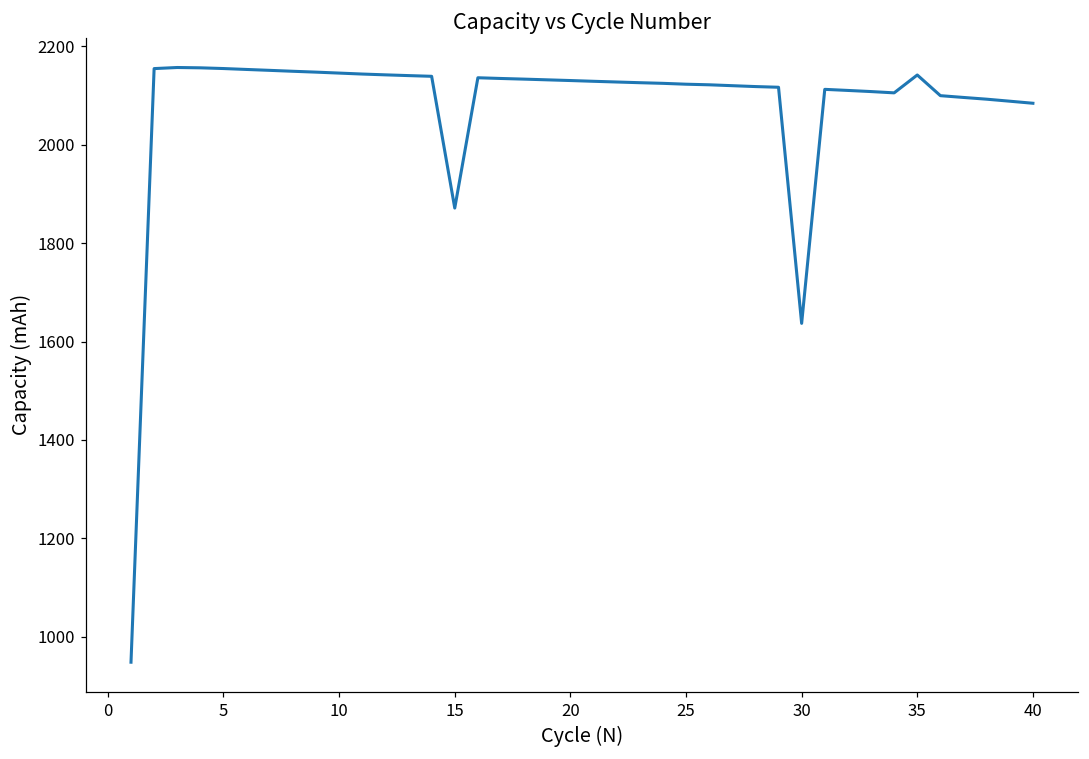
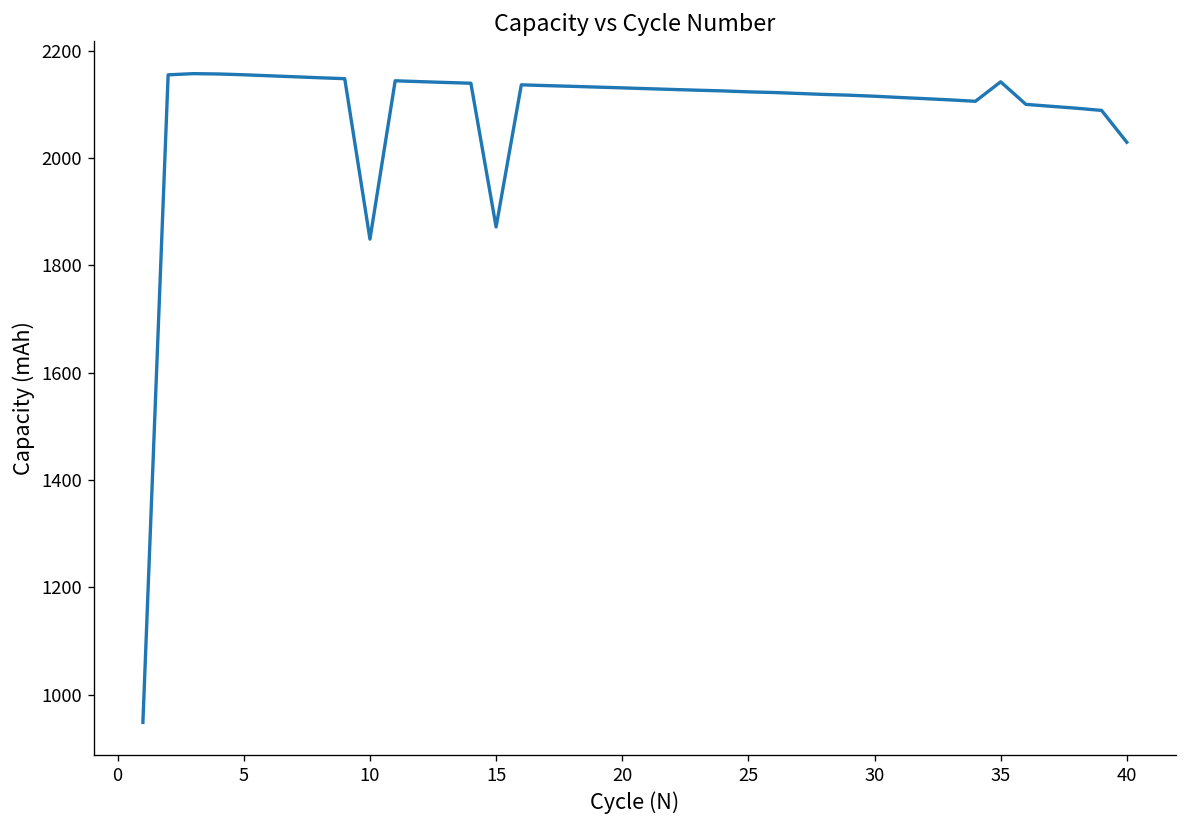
10: 2150 -> 1850
30: 1640 -> 2110
40: 2080 -> 2030
